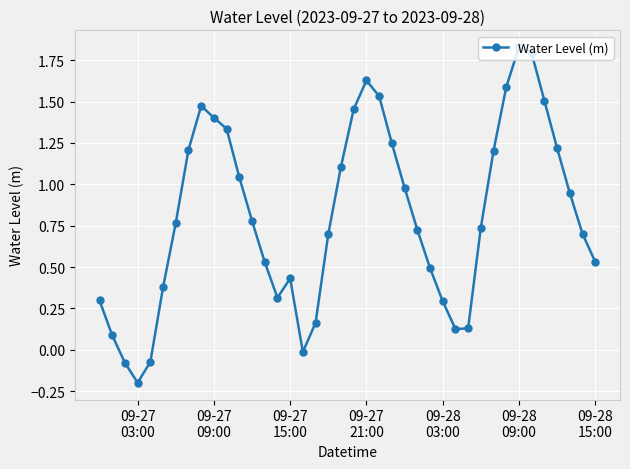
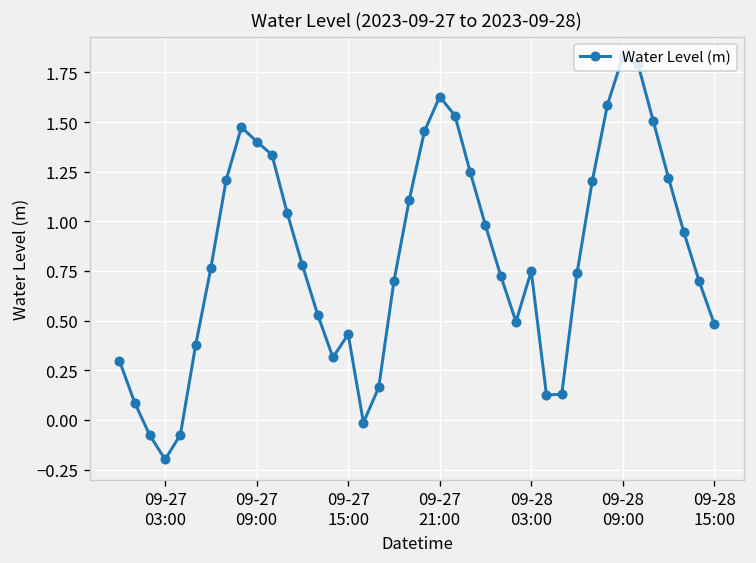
09-28 03:00: 0.29 -> 0.75
09-28 15:00: 0.53 -> 0.48
